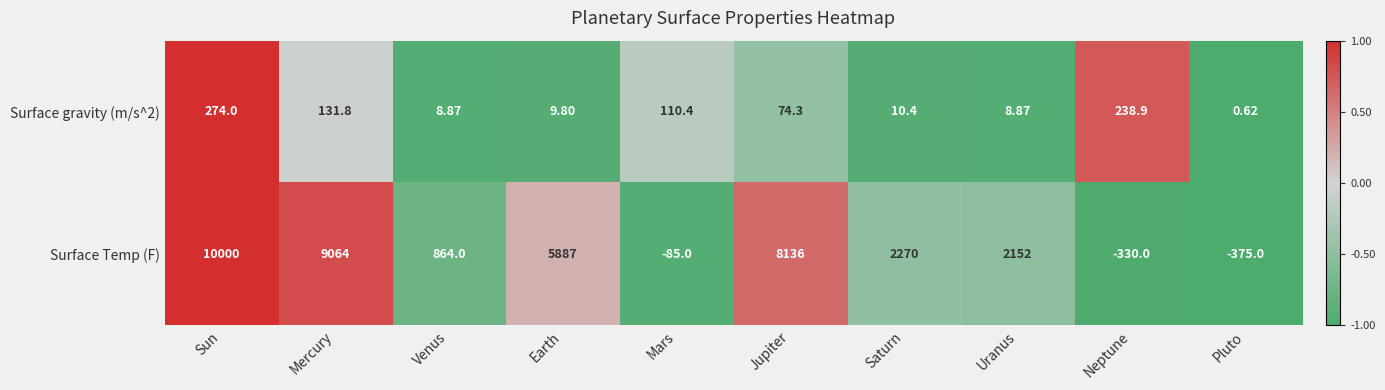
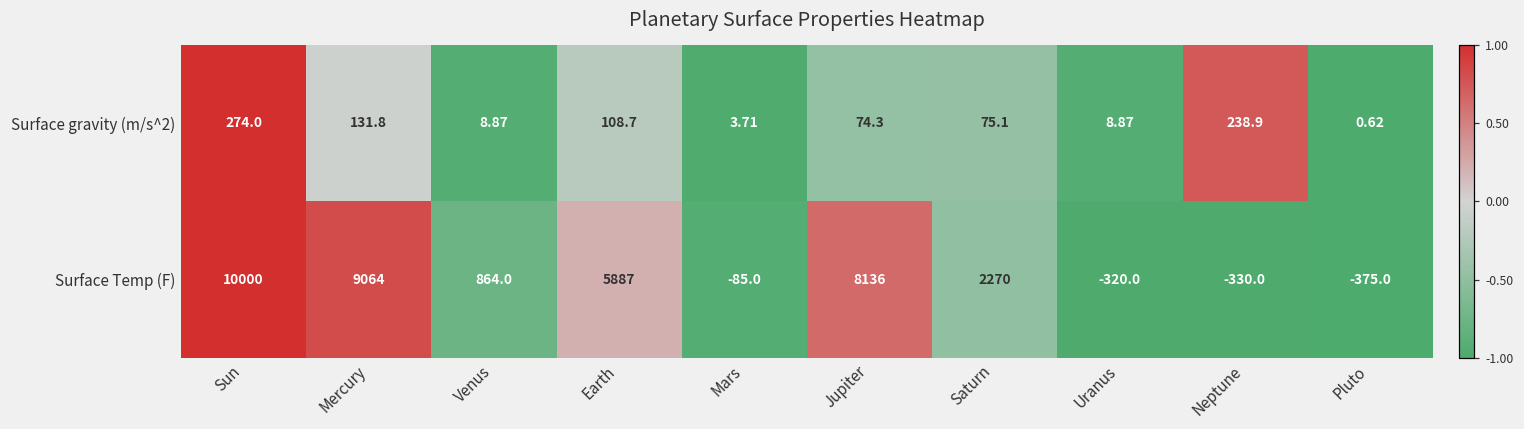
Surface gravity (m/s^2), Earth: 9.80 -> 108.7
Surface gravity (m/s^2), Mars: 110.4 -> 3.71
Surface gravity (m/s^2), Saturn: 10.4 -> 75.1
Surface Temp (F), Uranus: 2152 -> -320.0
